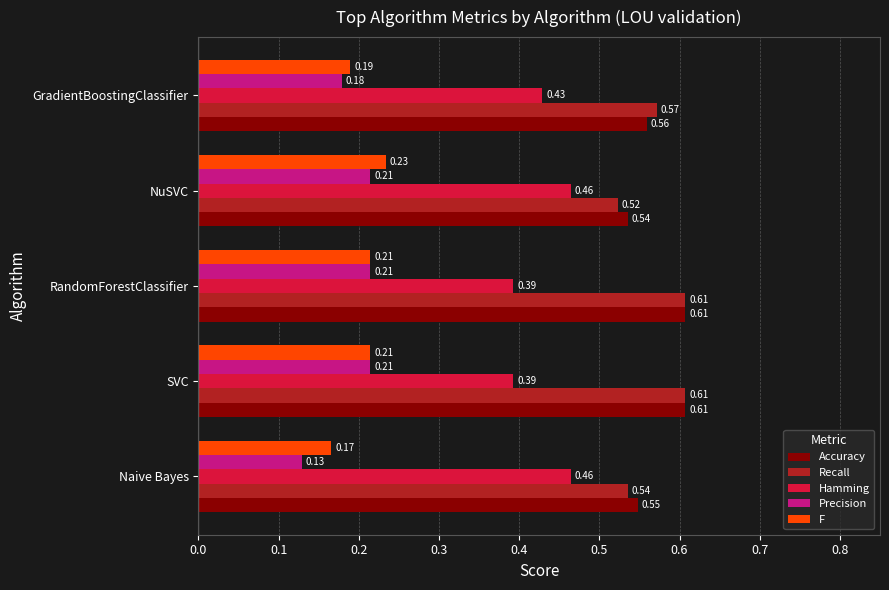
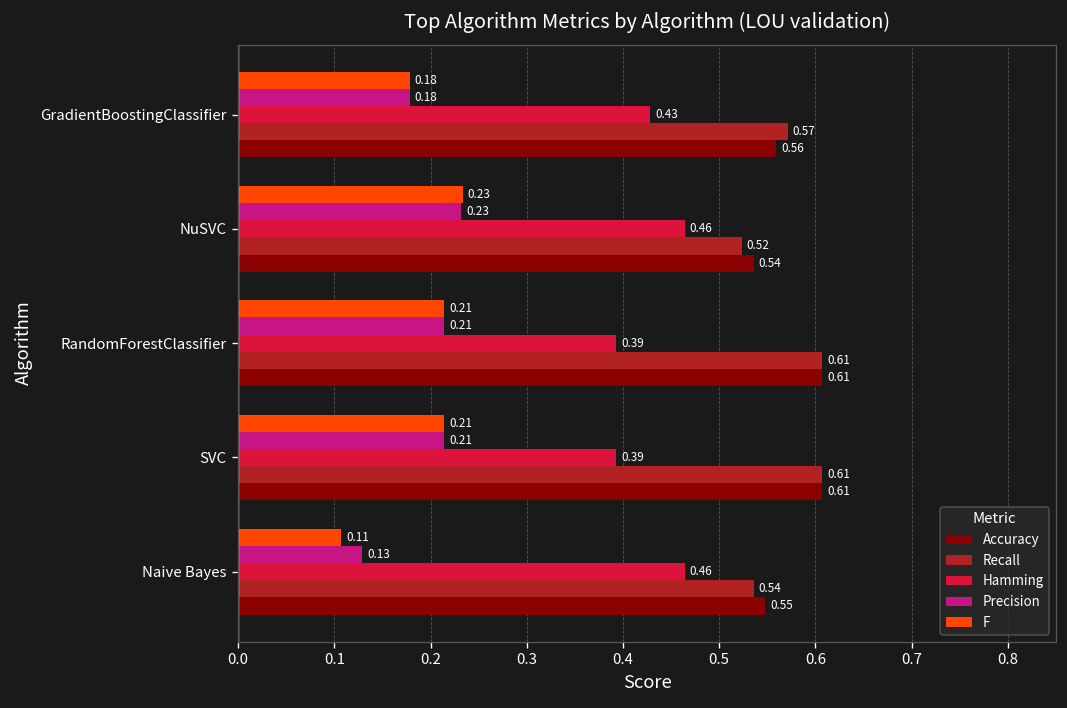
F, GradientBoostingClassifier: 0.19 -> 0.18
Precision, NuSVC: 0.21 -> 0.23
F, Naive Bayes: 0.17 -> 0.11
